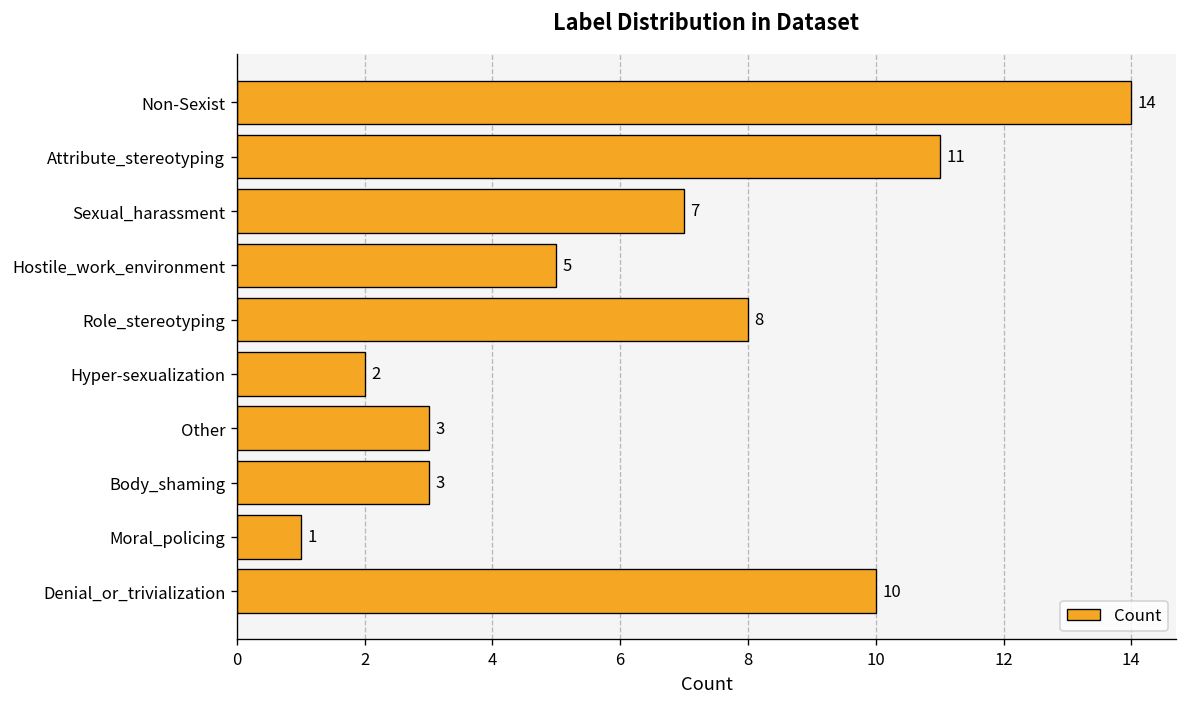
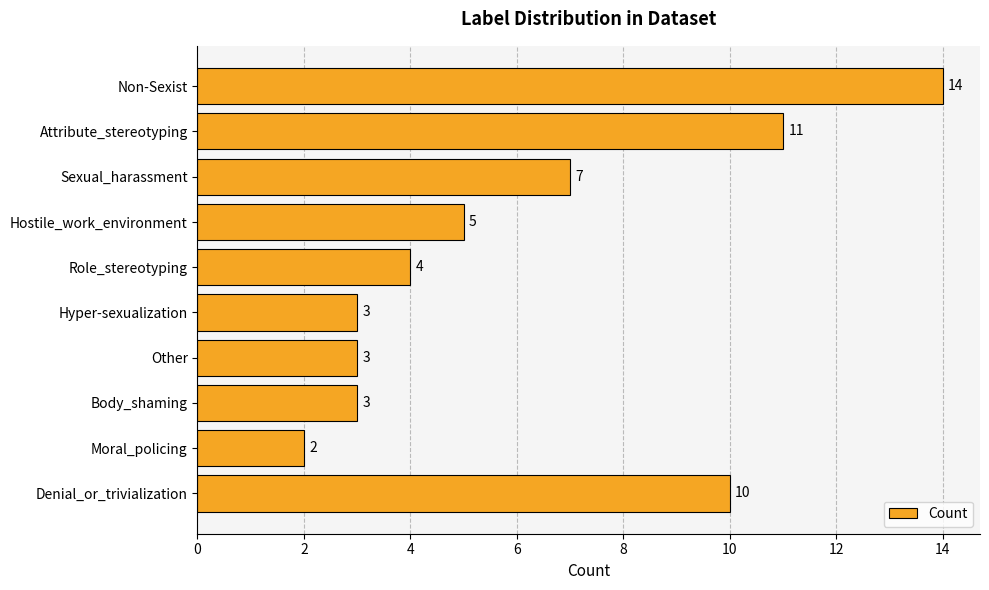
Role_stereotyping: 8 -> 4
Hyper-sexualization: 2 -> 3
Moral_policing: 1 -> 2
